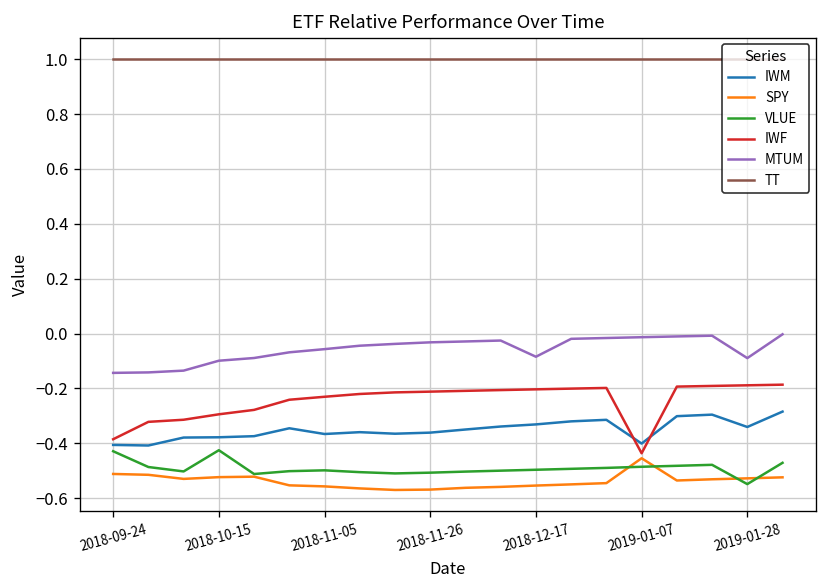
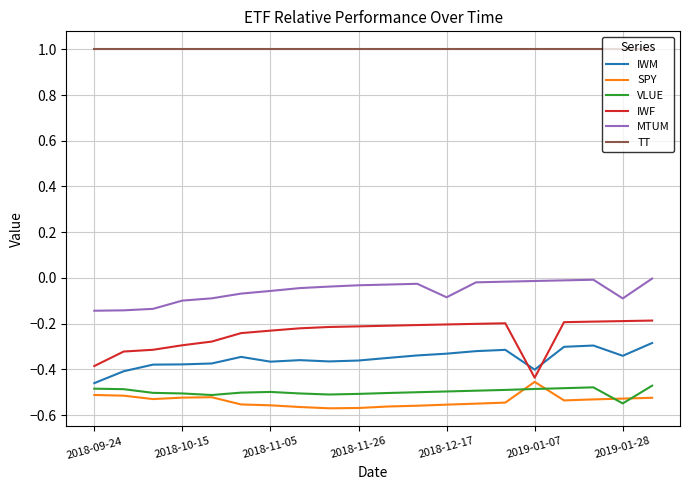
IWM, 2018-09-24: -0.41 -> -0.46
VLUE, 2018-09-24: -0.43 -> -0.48
VLUE, 2018-10-15: -0.43 -> -0.51
